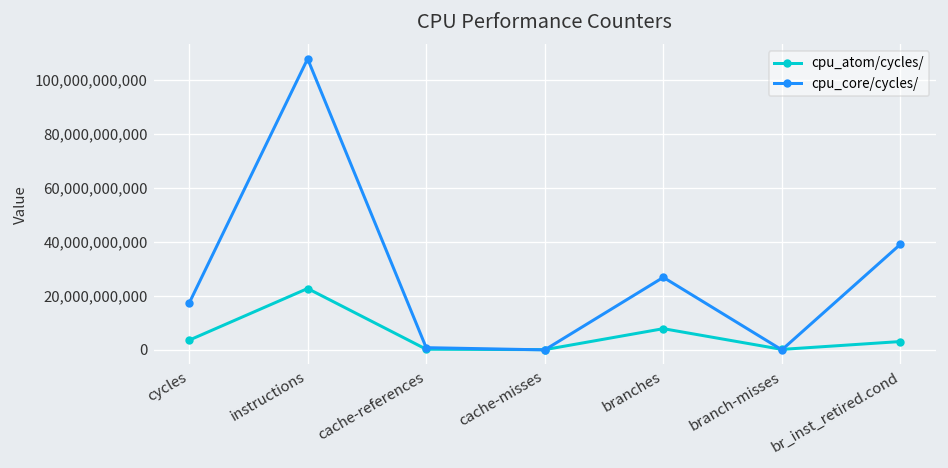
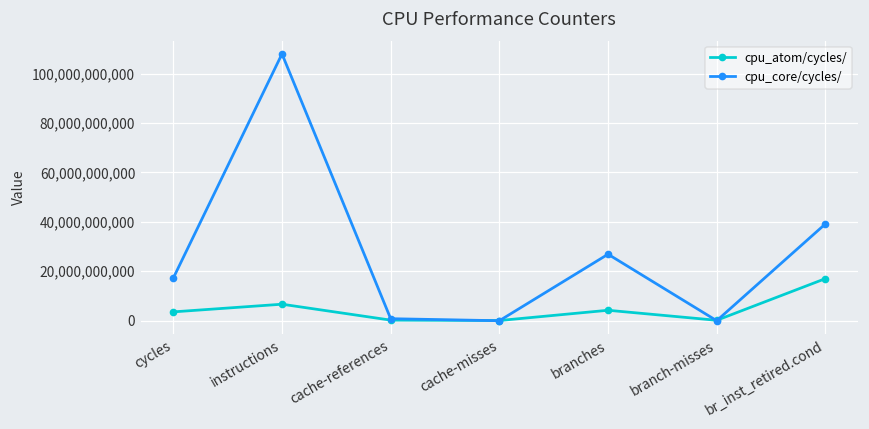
cpu_atom/cycles/, instructions: 23,000,000,000 -> 7,000,000,000
cpu_atom/cycles/, branches: 8,000,000,000 -> 4,000,000,000
cpu_atom/cycles/, br_inst_retired.cond: 3,000,000,000 -> 17,000,000,000
